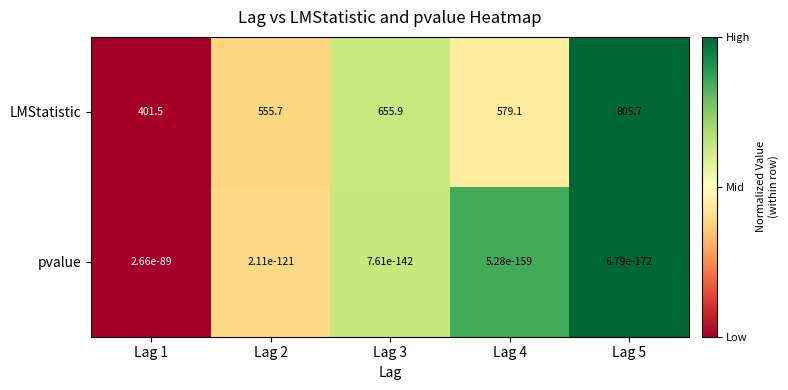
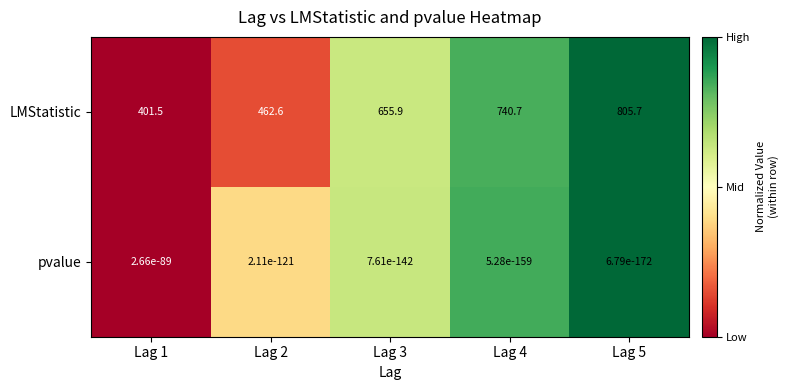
LMStatistic, Lag 2: 555.7 -> 462.6
LMStatistic, Lag 4: 579.1 -> 740.7
